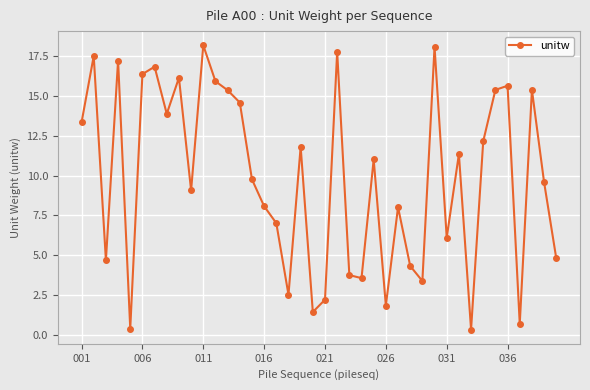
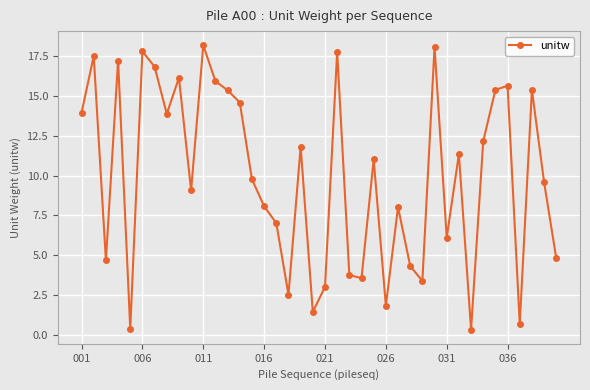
001: 13.3 -> 13.9
006: 16.4 -> 17.8
021: 2.2 -> 3.0
